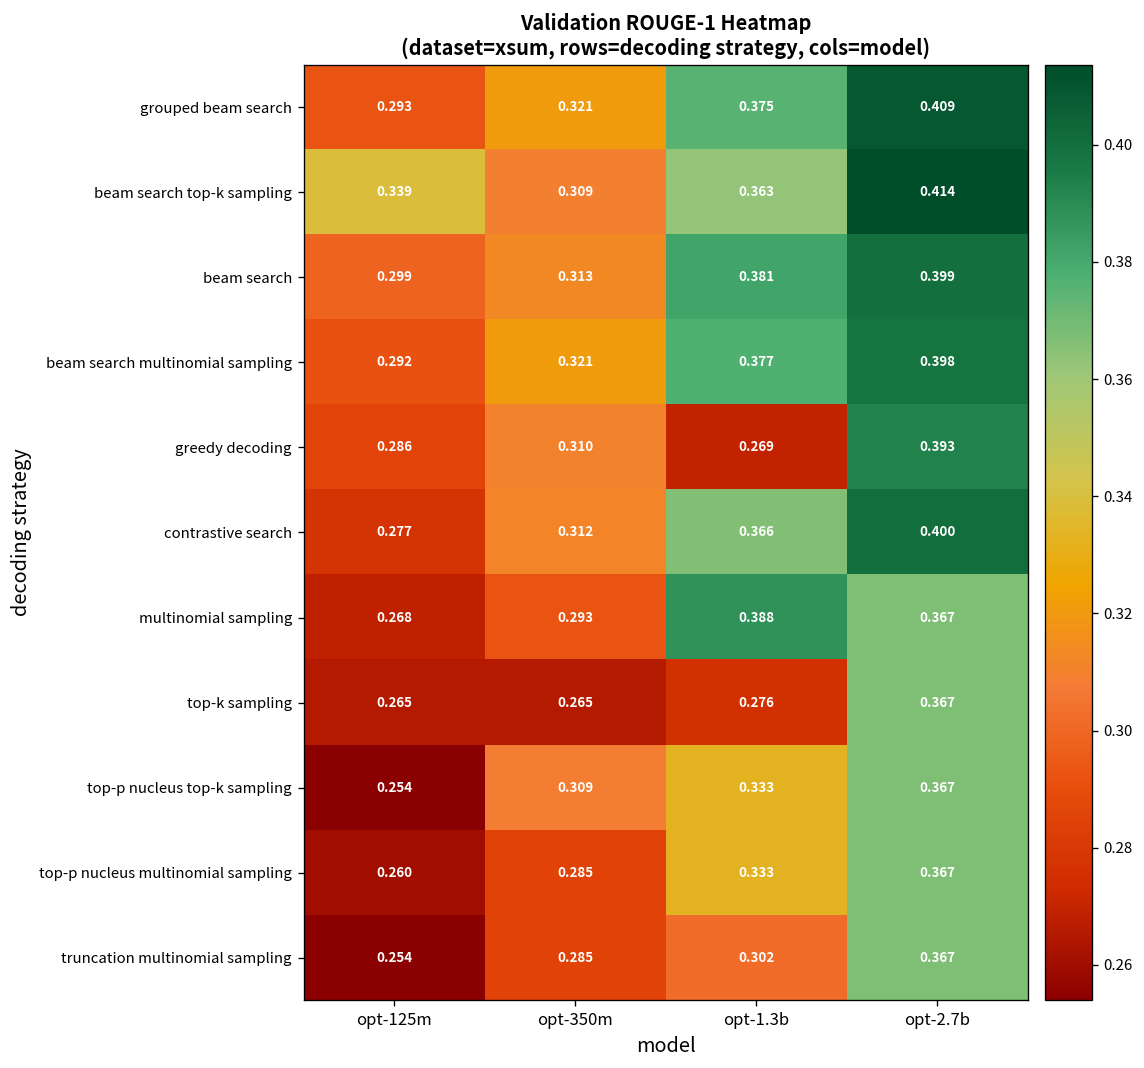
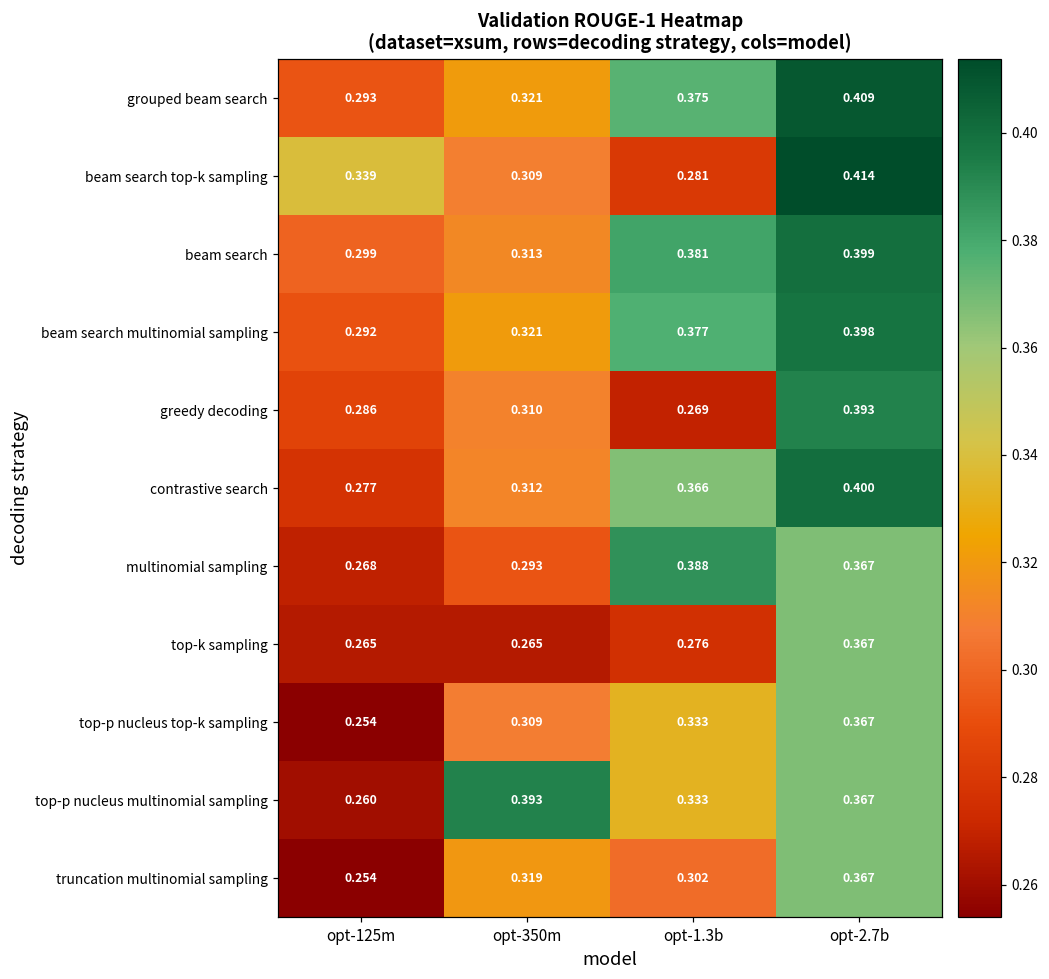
beam search top-k sampling, opt-1.3b: 0.363 -> 0.281
top-p nucleus multinomial sampling, opt-350m: 0.285 -> 0.393
truncation multinomial sampling, opt-350m: 0.285 -> 0.319
